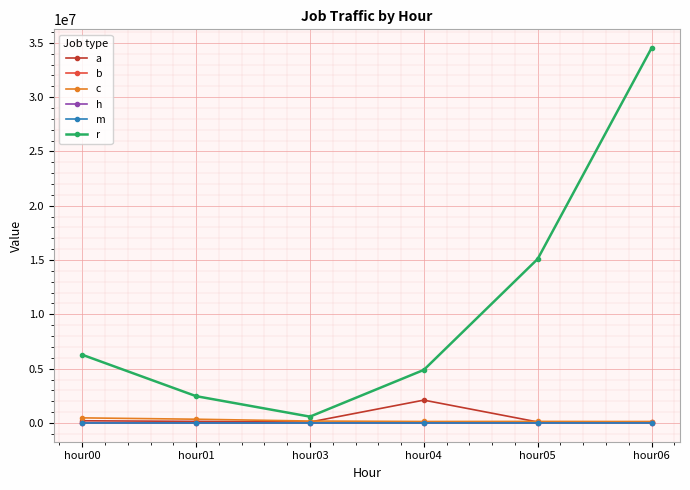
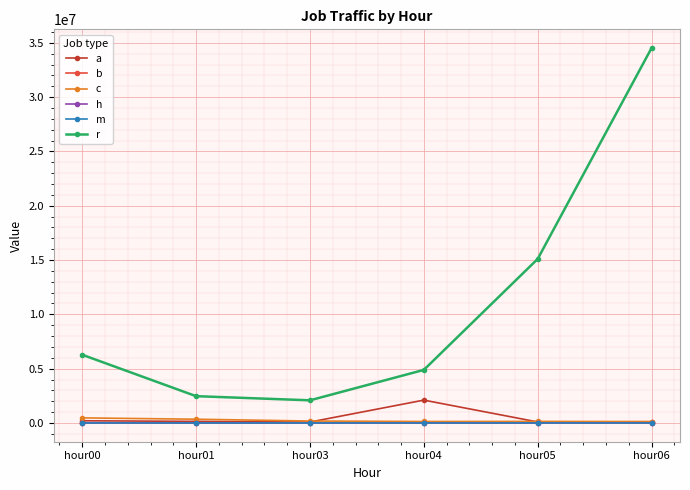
r, hour03: 600000 -> 2100000
